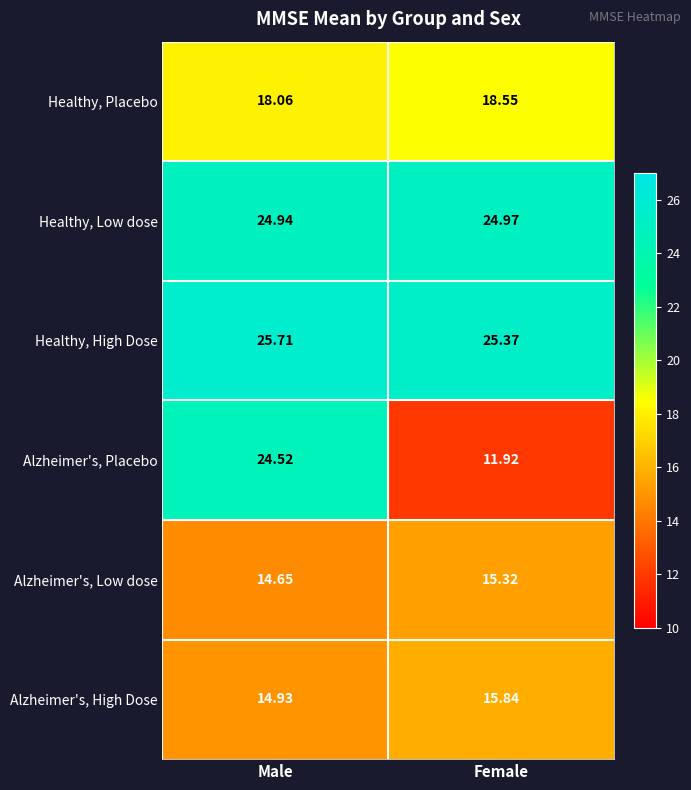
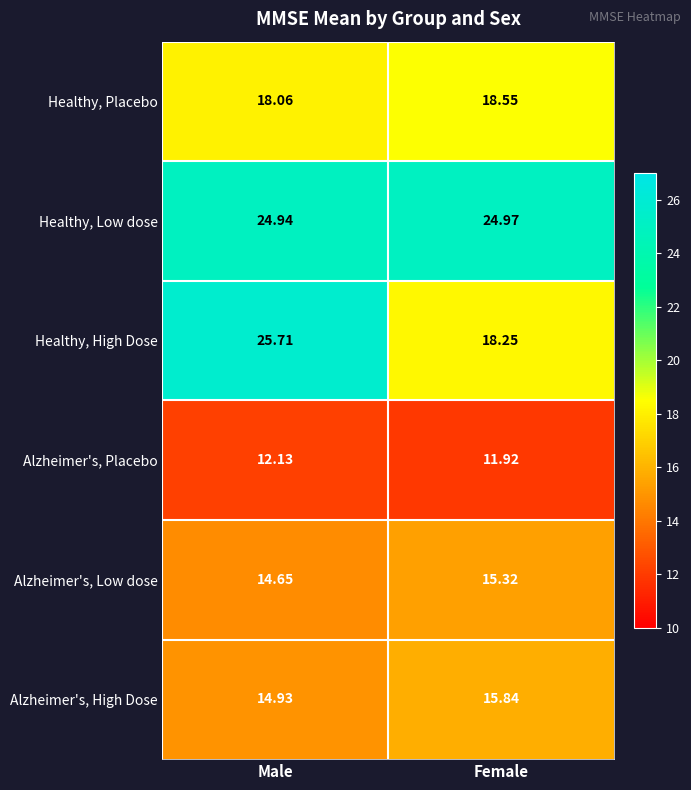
Healthy, High Dose, Female: 25.37 -> 18.25
Alzheimer's, Placebo, Male: 24.52 -> 12.13
